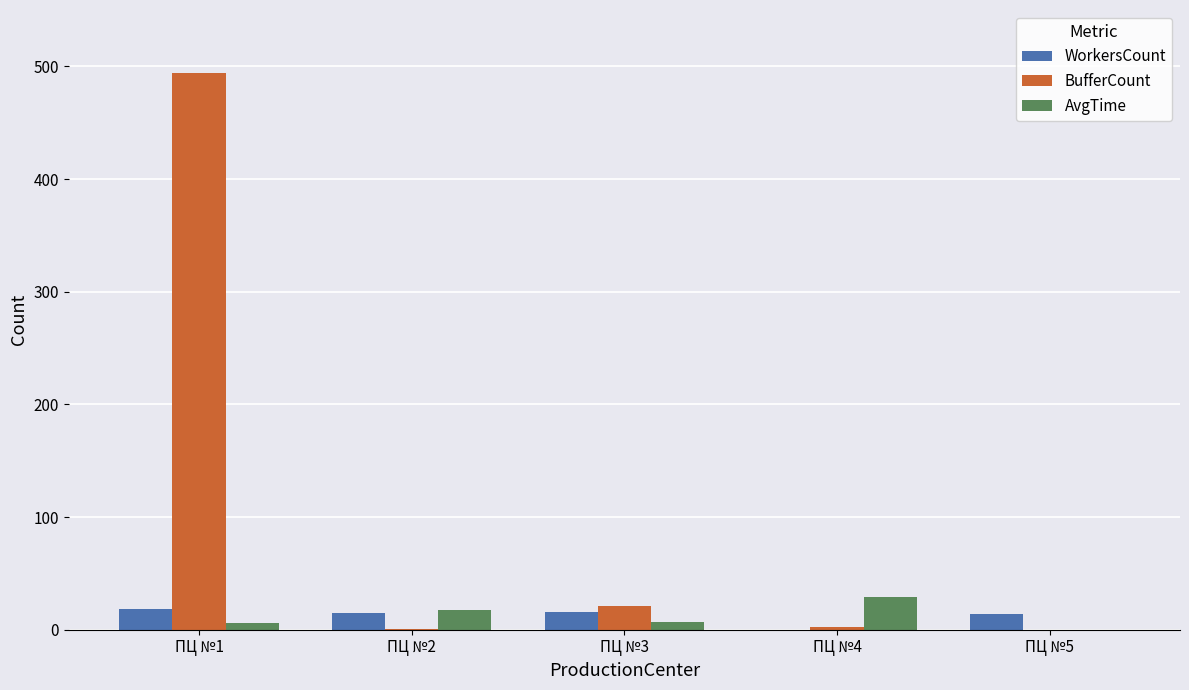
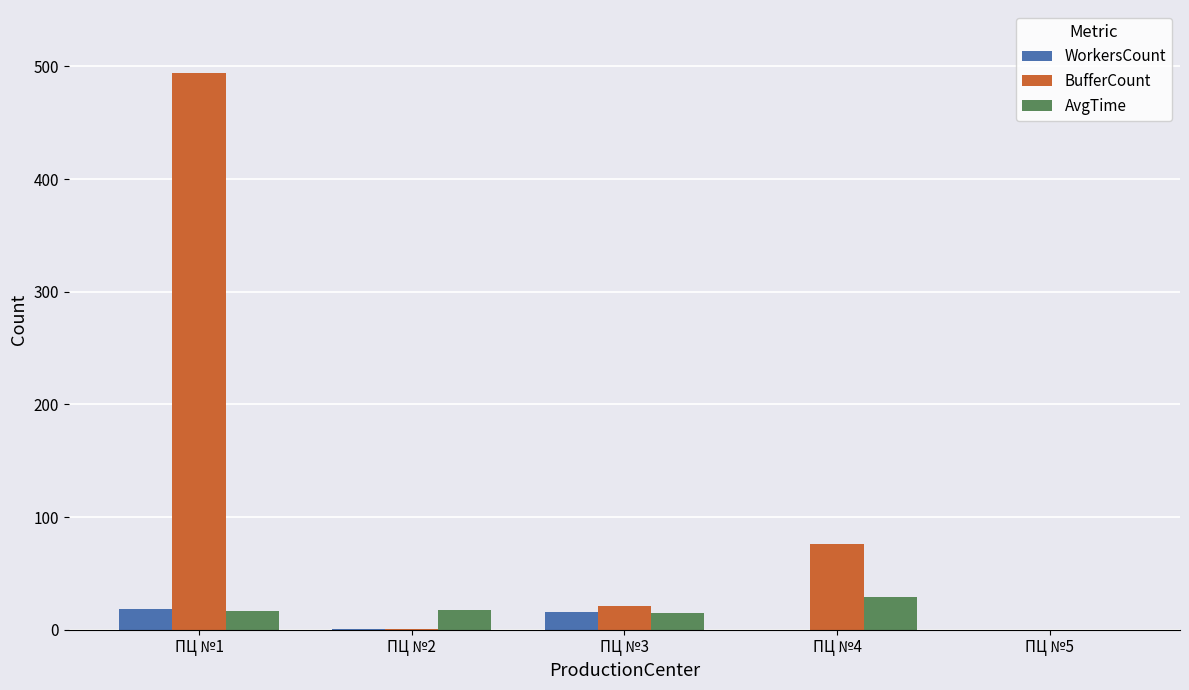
AvgTime, ПЦ №1: 6 -> 17
WorkersCount, ПЦ №2: 15 -> 1
AvgTime, ПЦ №3: 7 -> 15
BufferCount, ПЦ №4: 2 -> 76
WorkersCount, ПЦ №5: 14 -> 0
